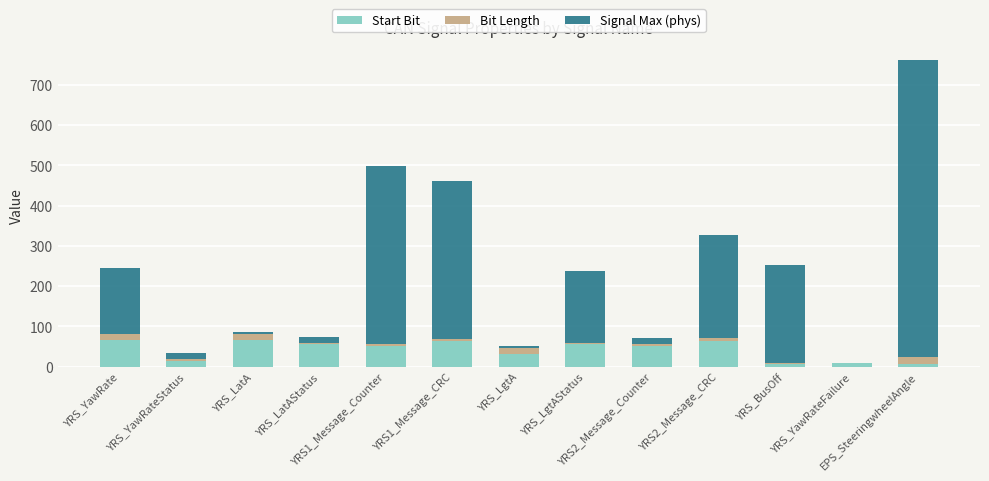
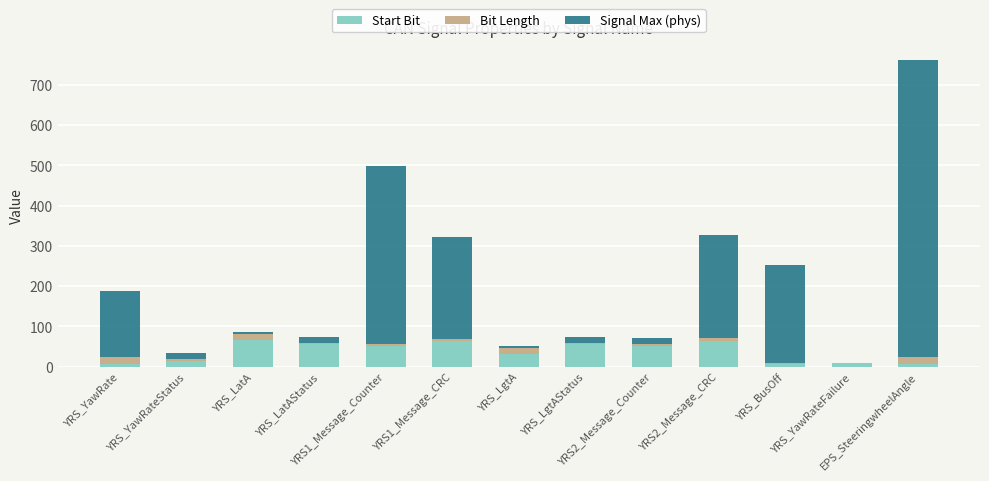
Start Bit, YRS_YawRate: 70 -> 10
Signal Max (phys), YRS1_Message_CRC: 390 -> 260
Signal Max (phys), YRS_LgtAStatus: 180 -> 20
